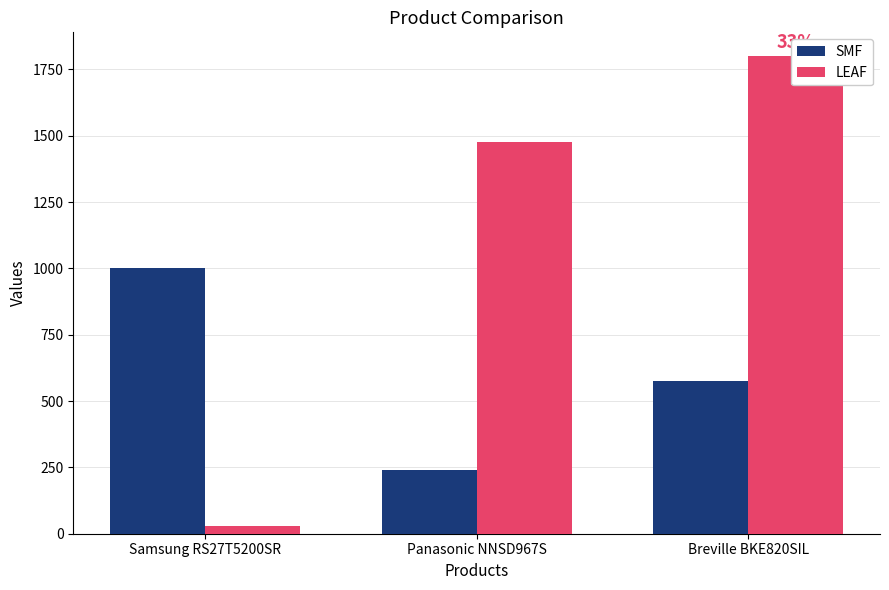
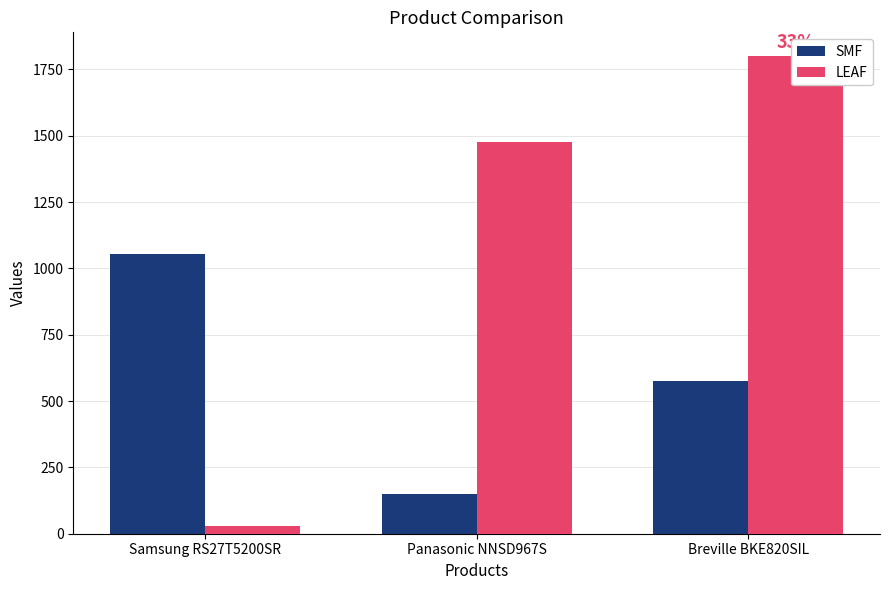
SMF, Samsung RS27T5200SR: 1000 -> 1060
SMF, Panasonic NNSD967S: 240 -> 150
